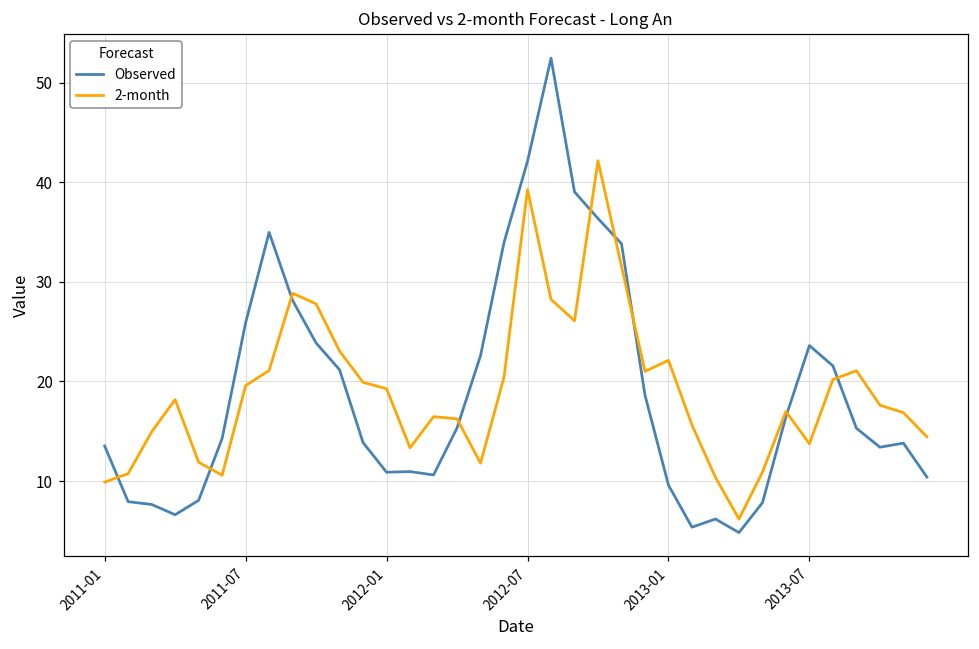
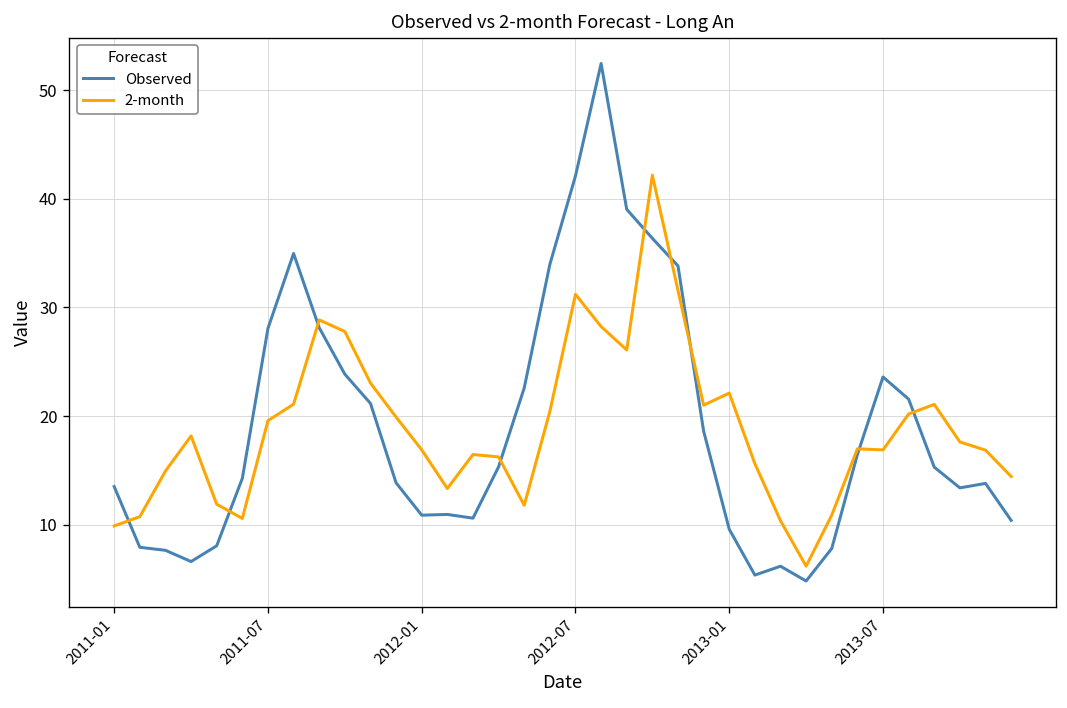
Observed, 2011-07: 26 -> 28
2-month, 2012-01: 19 -> 17
2-month, 2012-07: 39 -> 31
2-month, 2013-07: 14 -> 17
